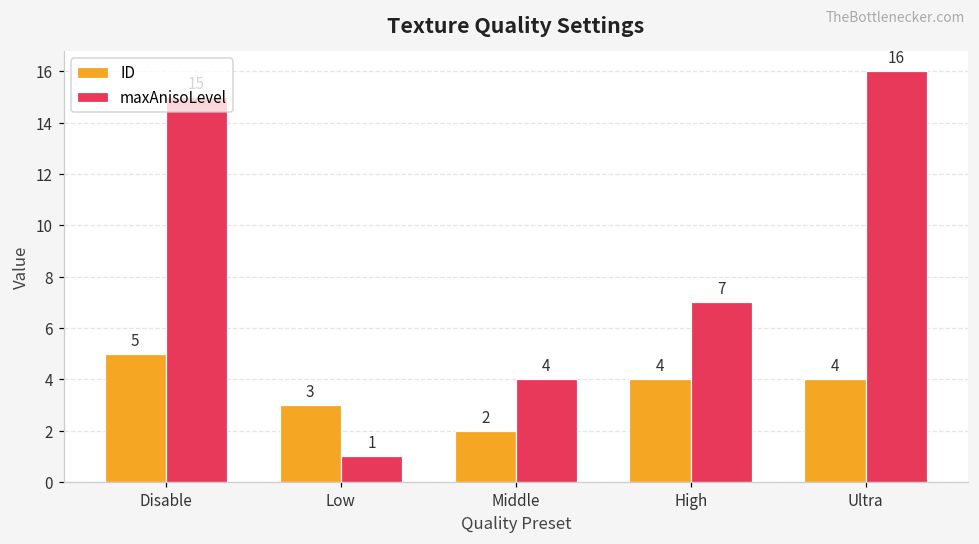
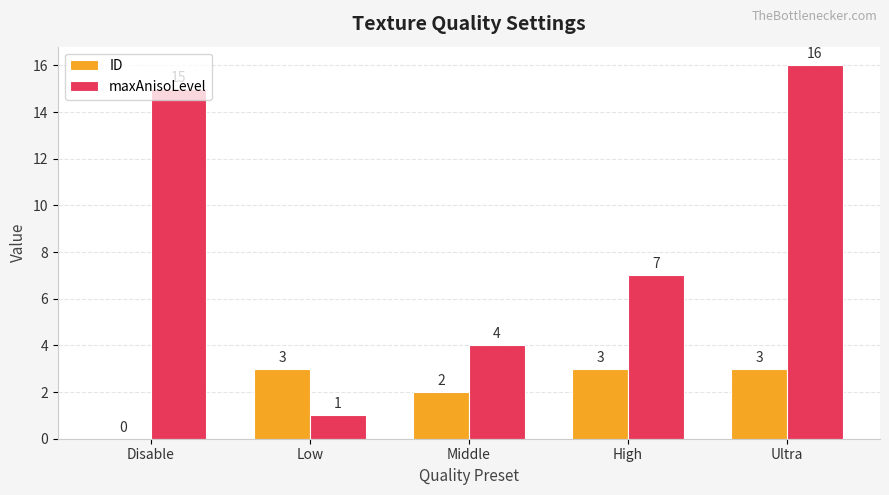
ID, Disable: 5 -> 0
ID, High: 4 -> 3
ID, Ultra: 4 -> 3
